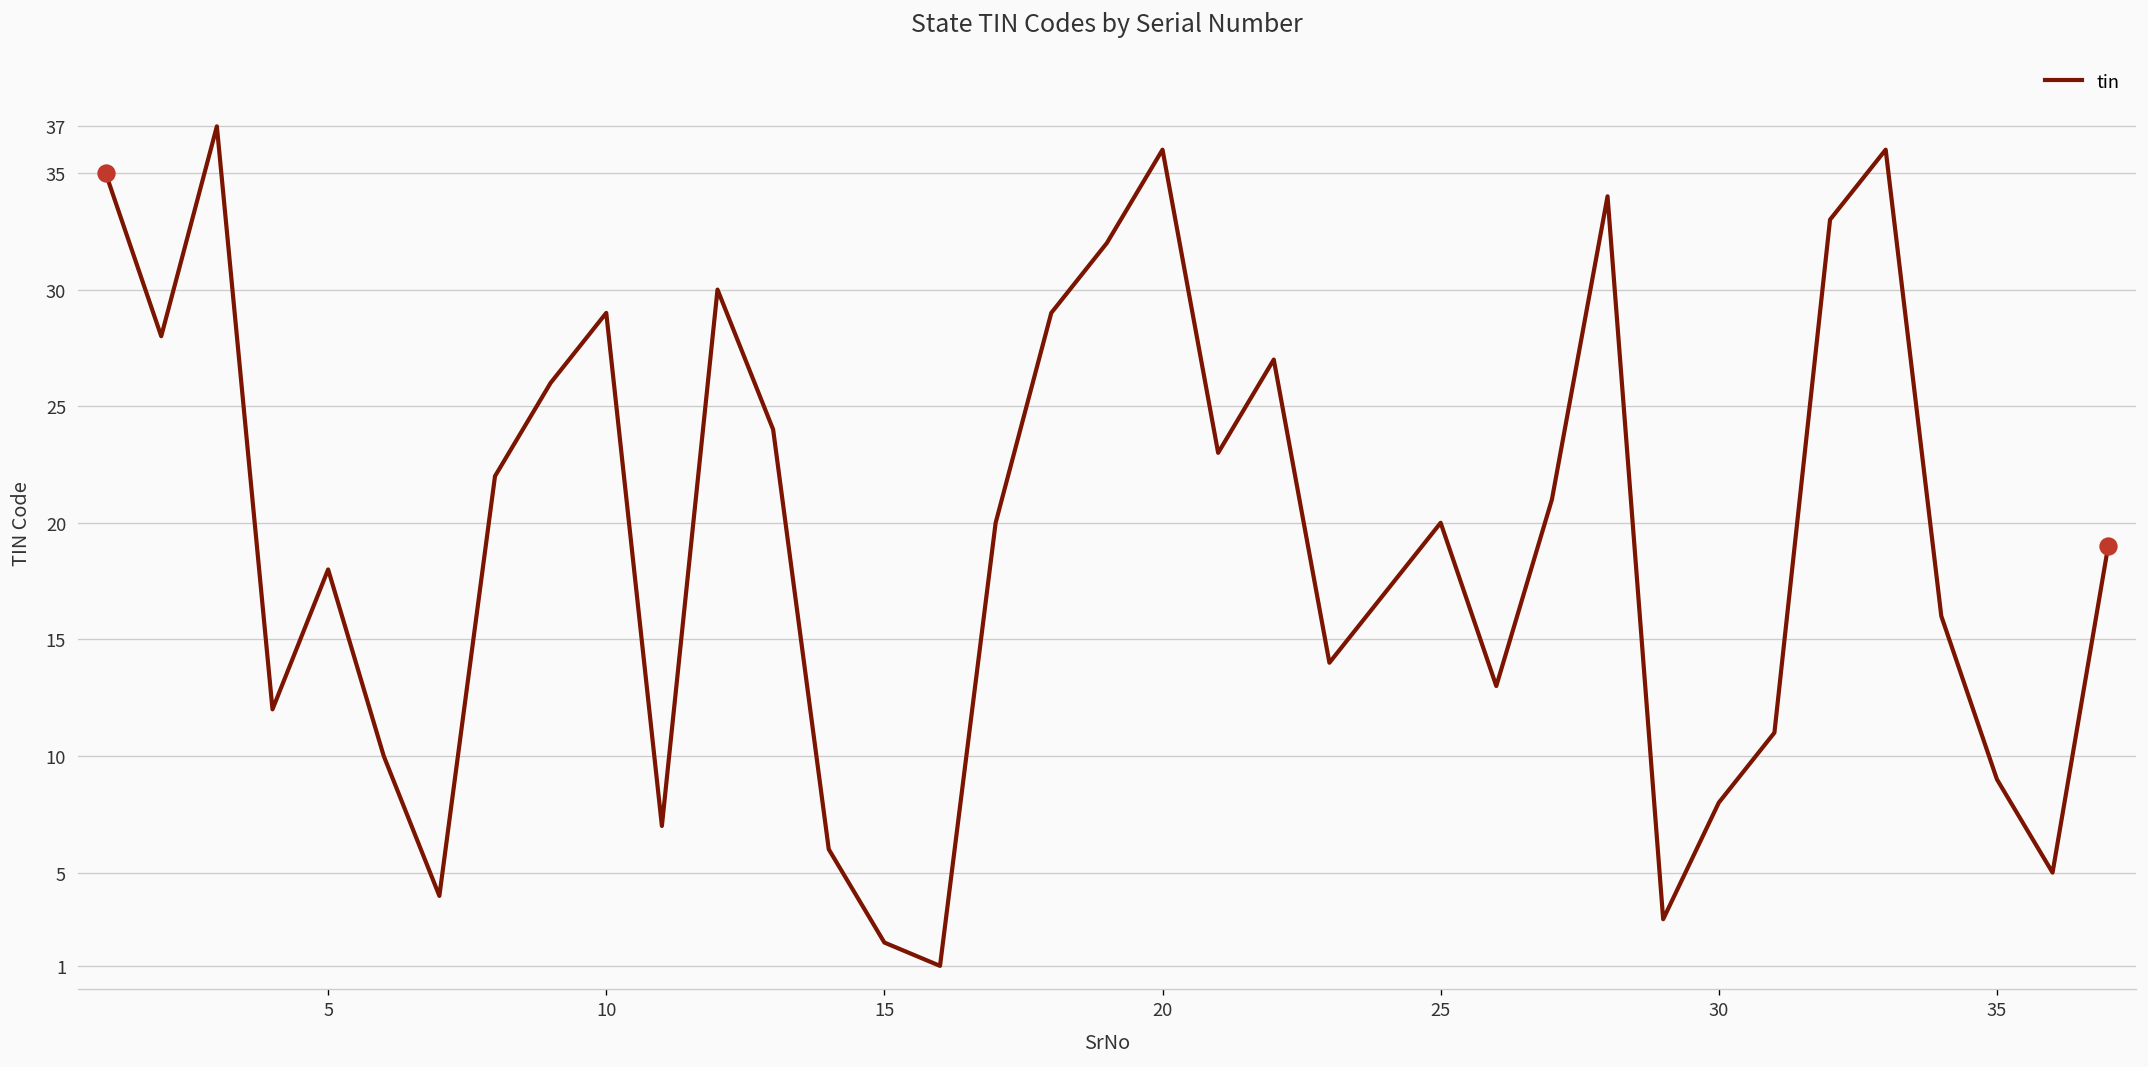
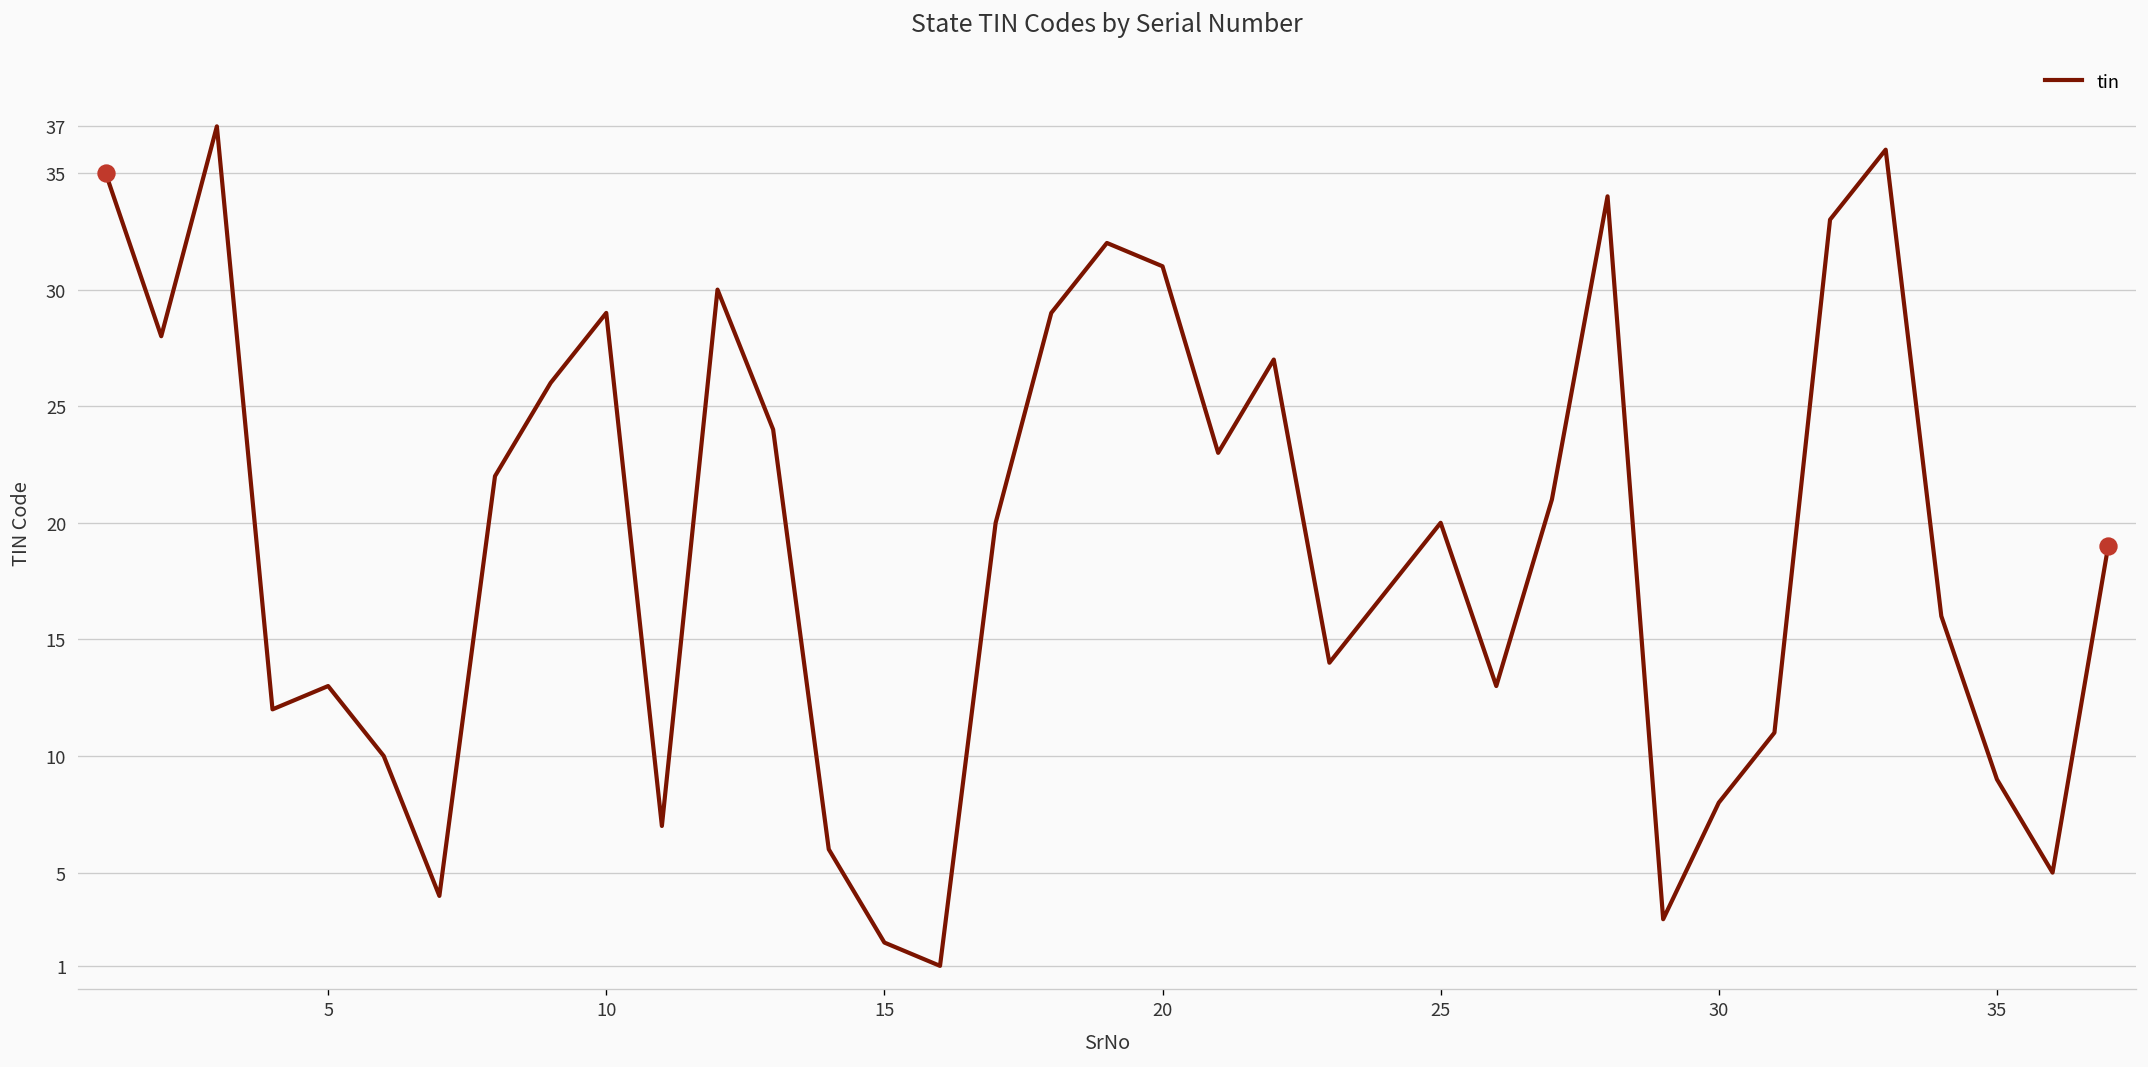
tin, 5: 18 -> 13
tin, 20: 36 -> 31
